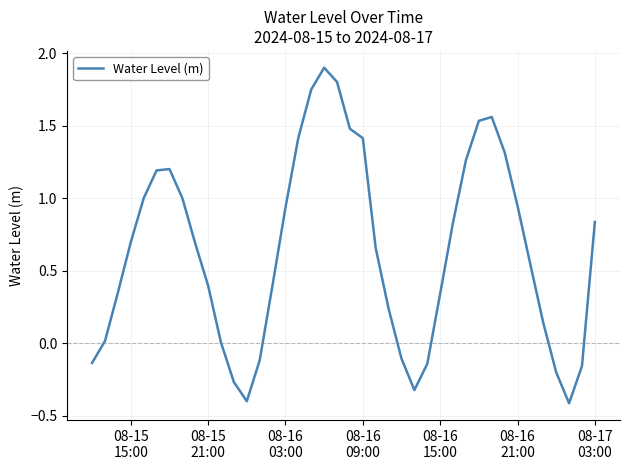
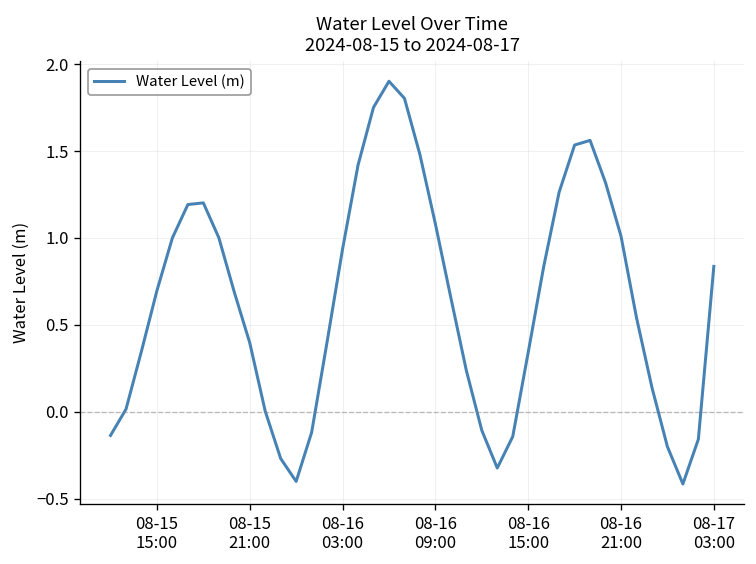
08-16 09:00: 1.42 -> 1.08
08-16 21:00: 0.95 -> 1.01
